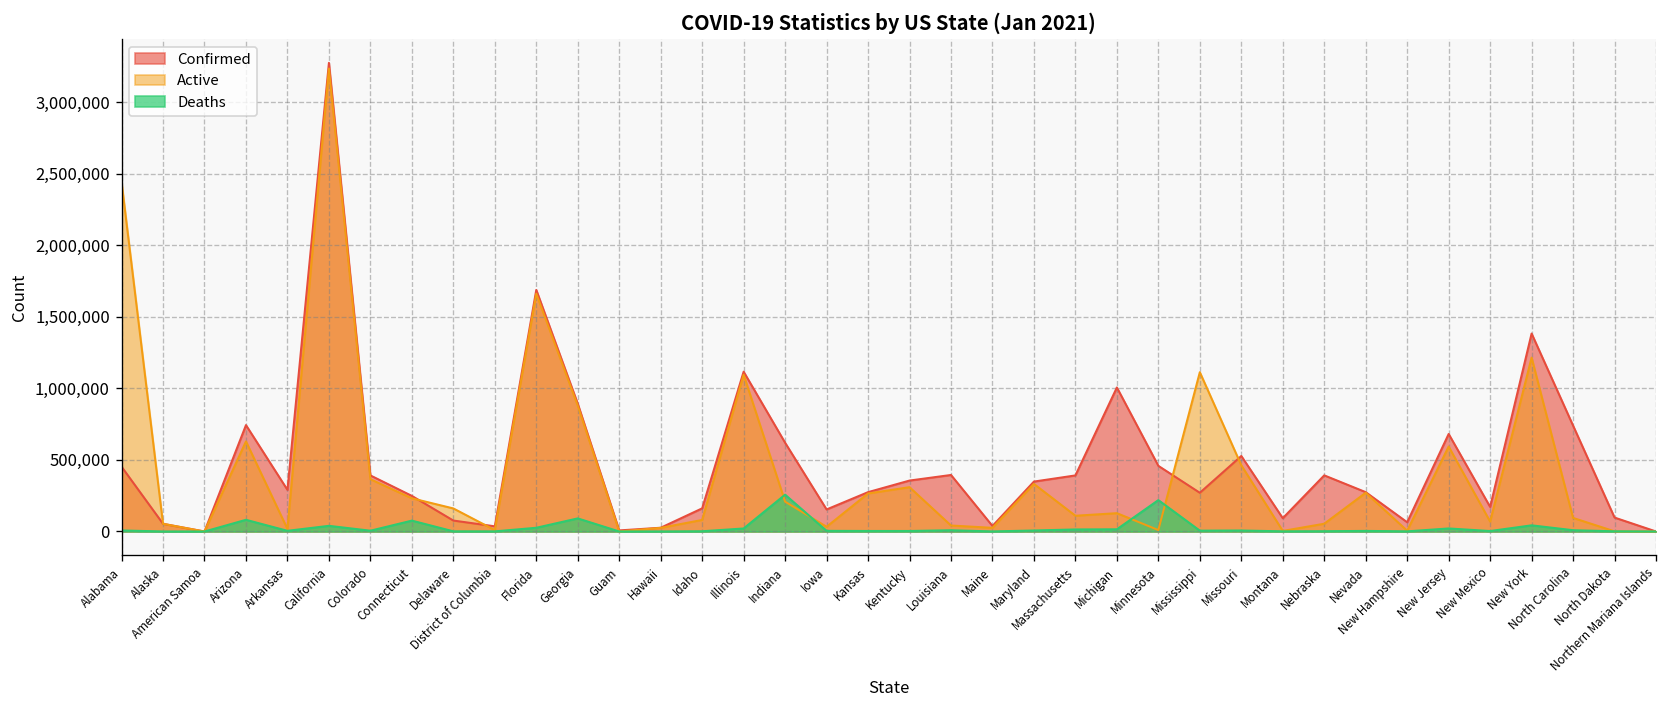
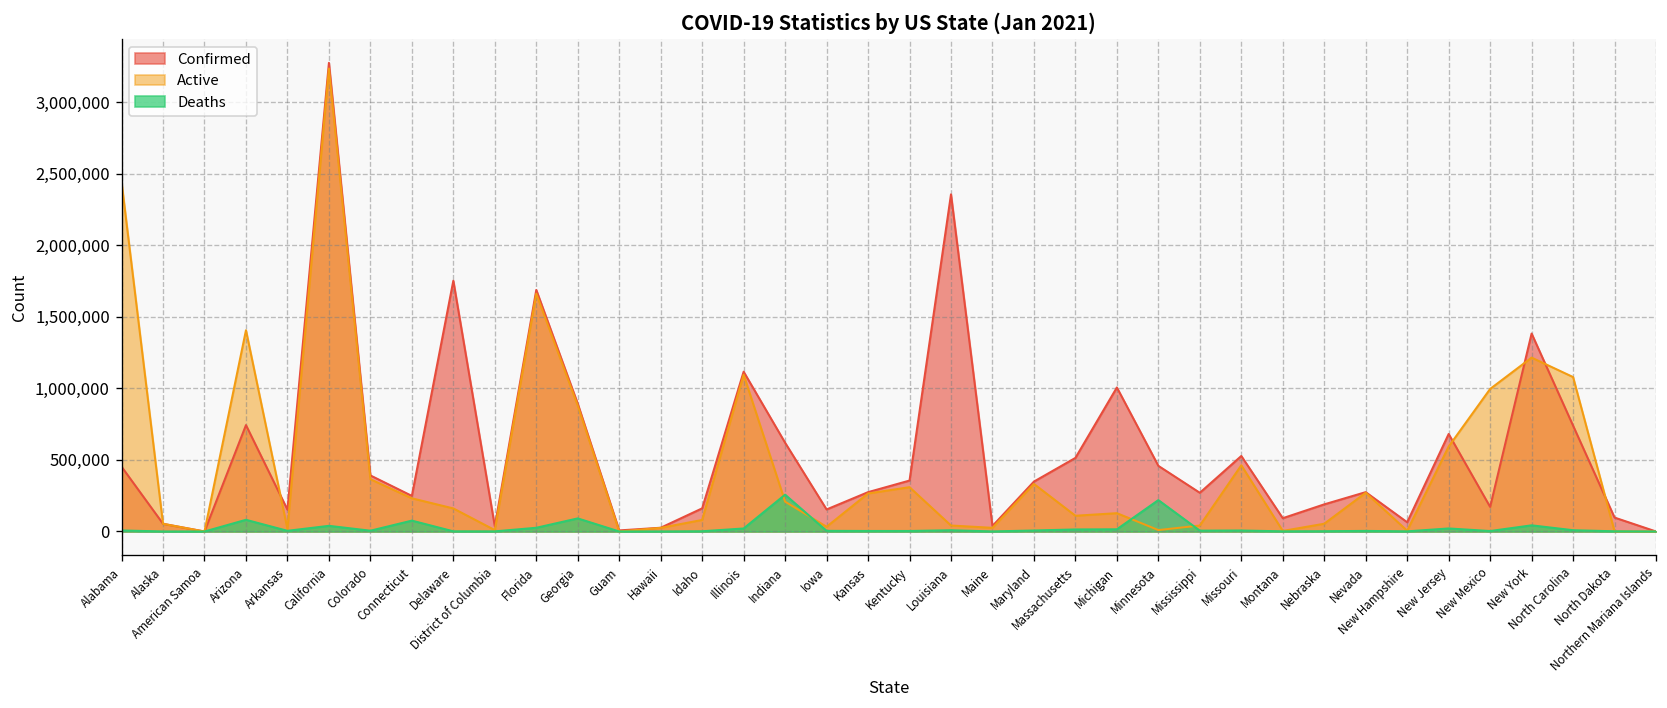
Active, Arizona: 630,000 -> 1,410,000
Confirmed, Arkansas: 290,000 -> 150,000
Confirmed, Delaware: 80,000 -> 1,750,000
Confirmed, Louisiana: 390,000 -> 2,360,000
Confirmed, Massachusetts: 390,000 -> 510,000
Active, Mississippi: 1,110,000 -> 40,000
Confirmed, Nebraska: 390,000 -> 190,000
Active, New Mexico: 70,000 -> 1,000,000
Active, North Carolina: 90,000 -> 1,080,000
